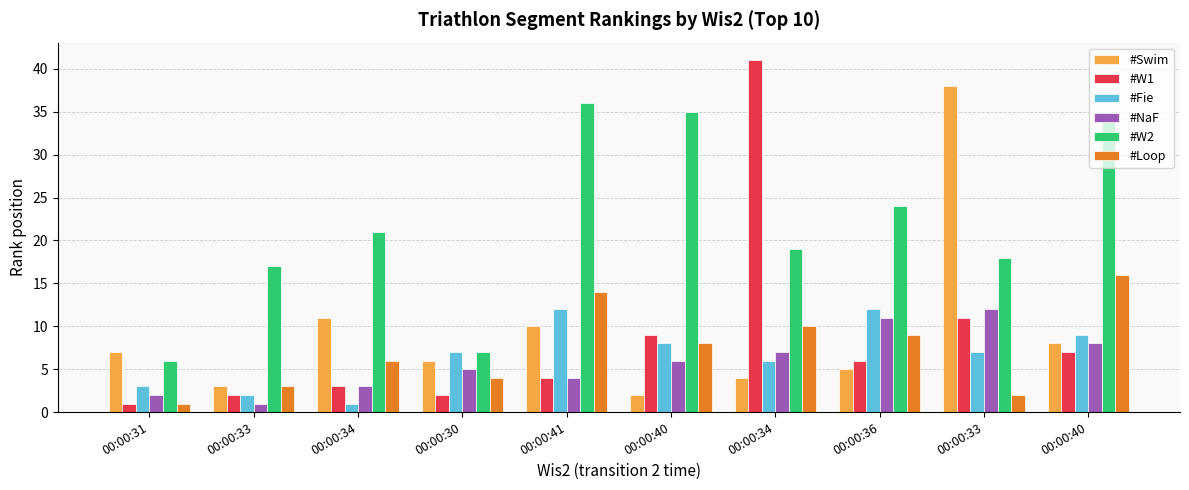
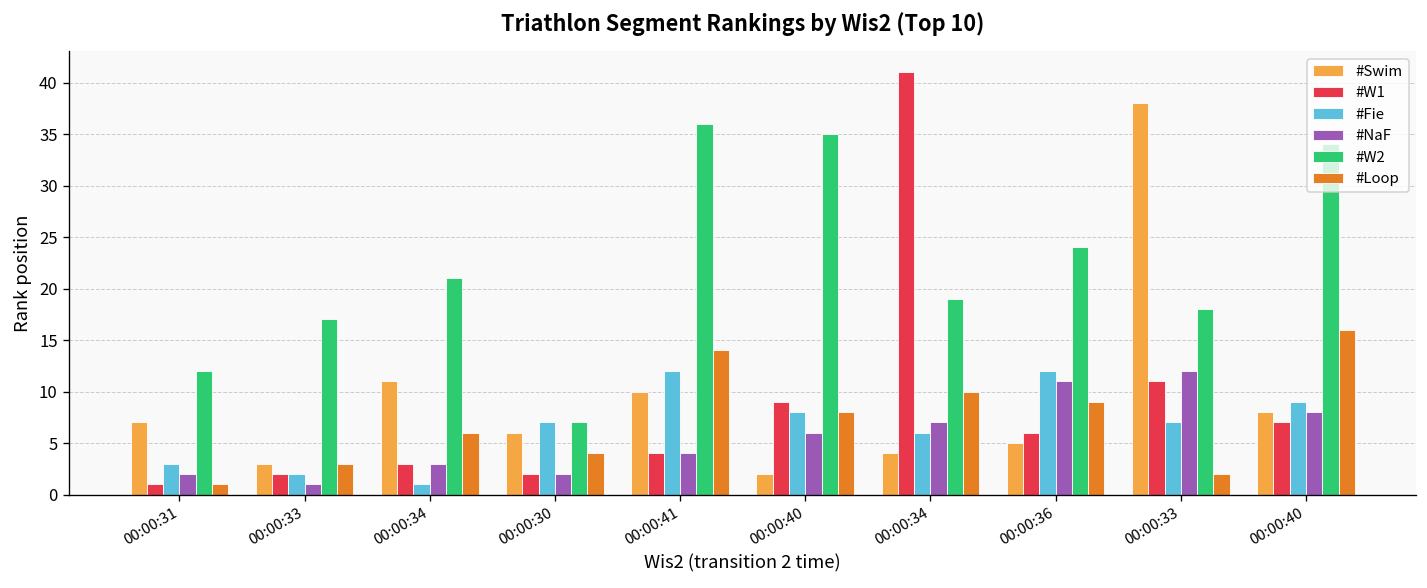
#W2, 00:00:31: 6 -> 12
#NaF, 00:00:30: 5 -> 2
